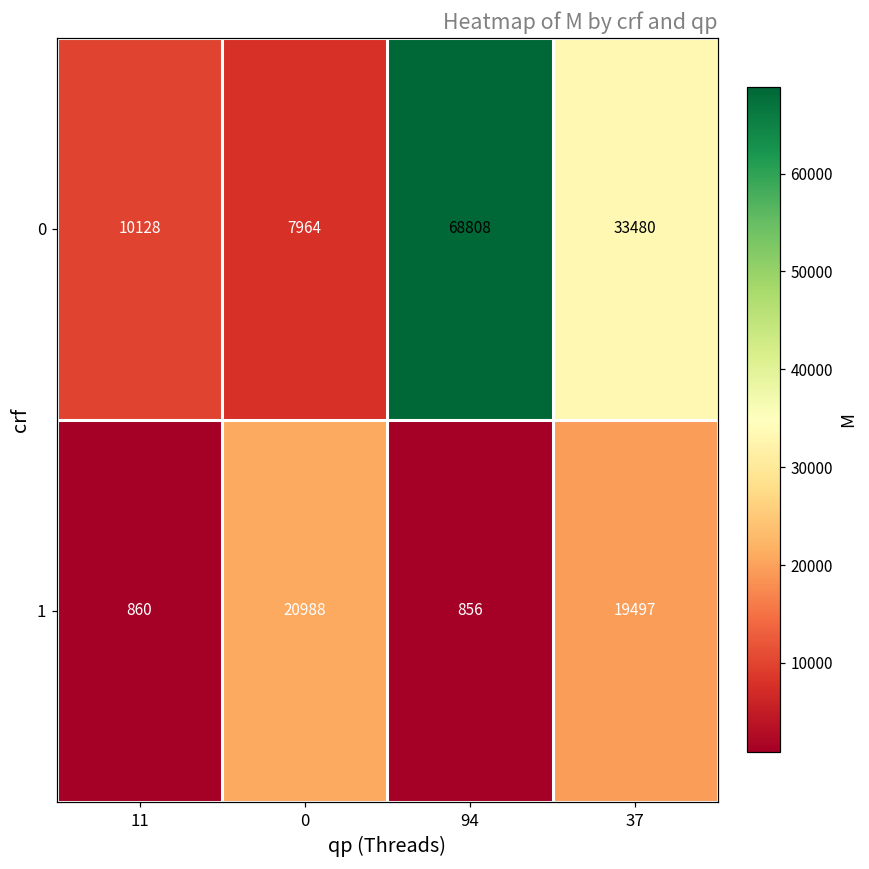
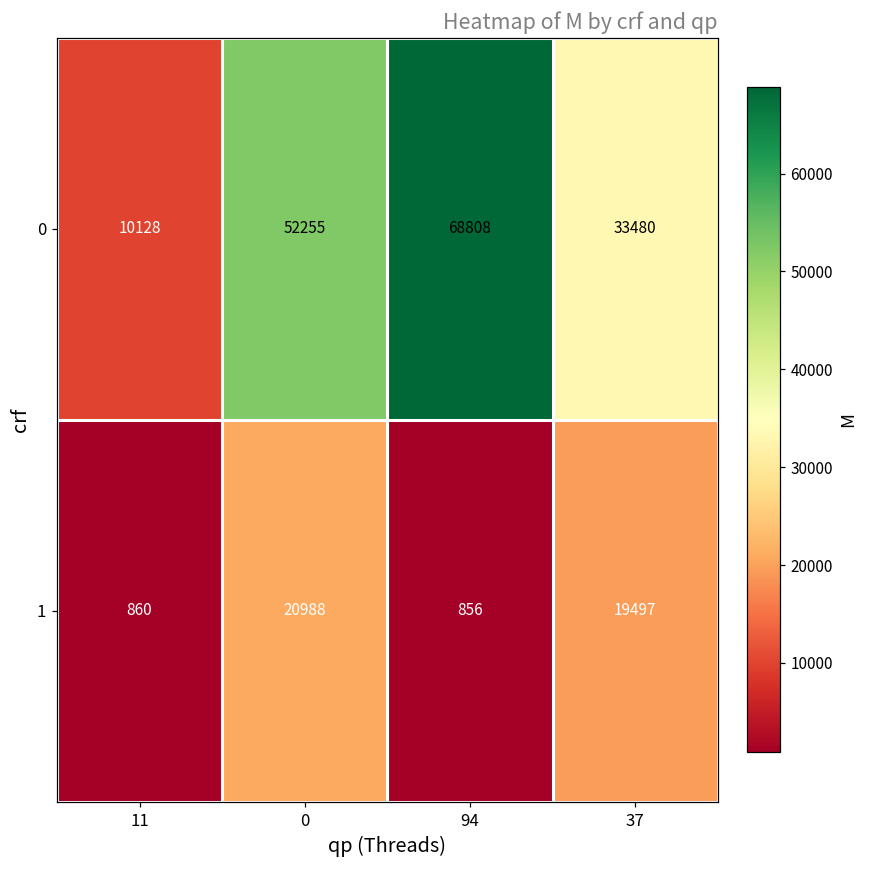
0, 0: 7964 -> 52255
